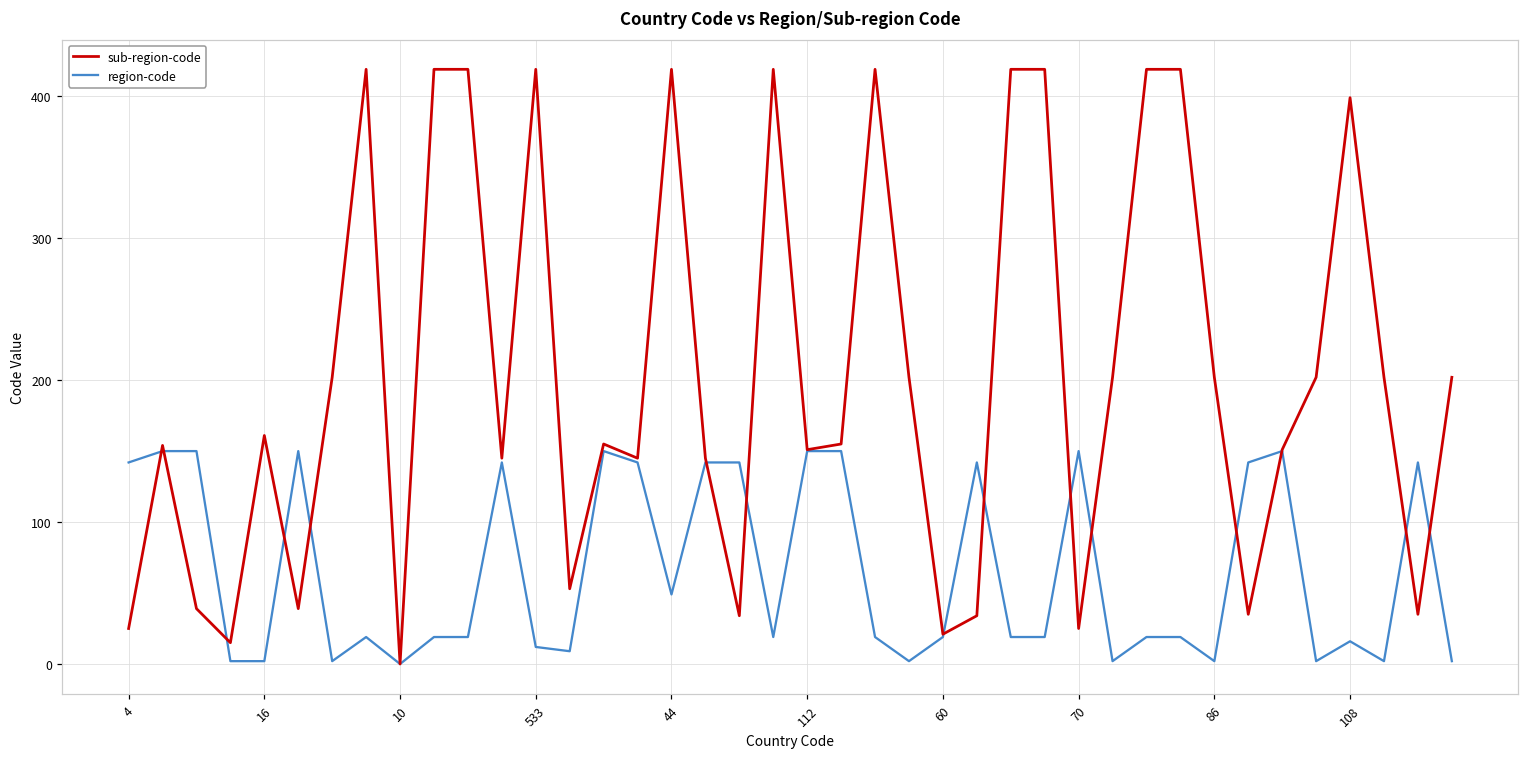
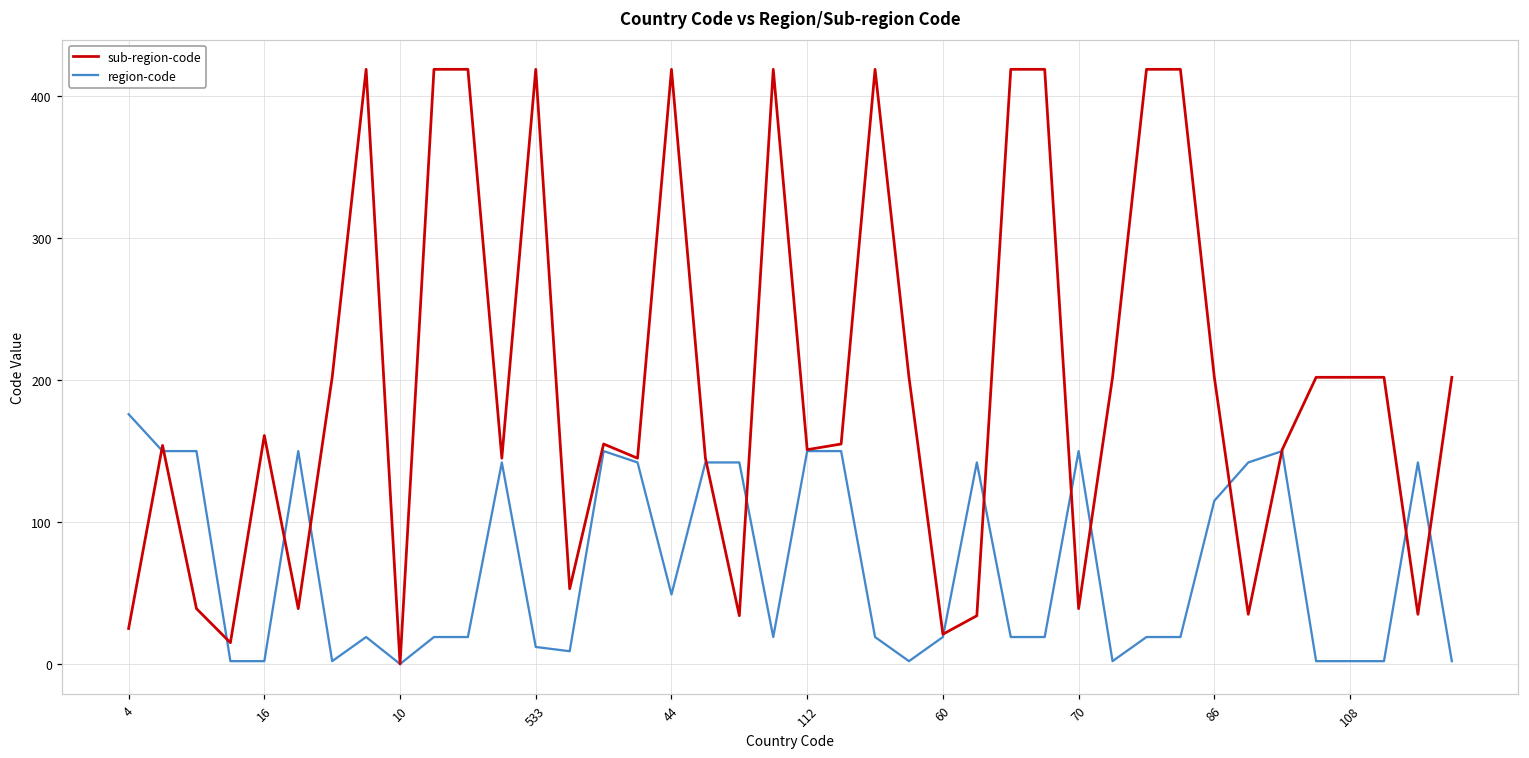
region-code, 4: 142 -> 176
sub-region-code, 70: 25 -> 39
region-code, 86: 2 -> 115
sub-region-code, 108: 399 -> 202
region-code, 108: 16 -> 2
